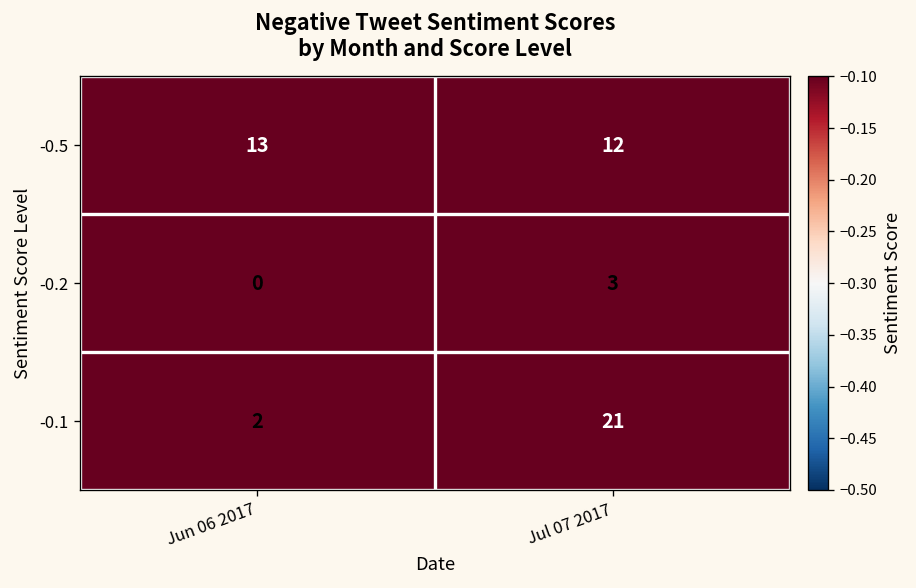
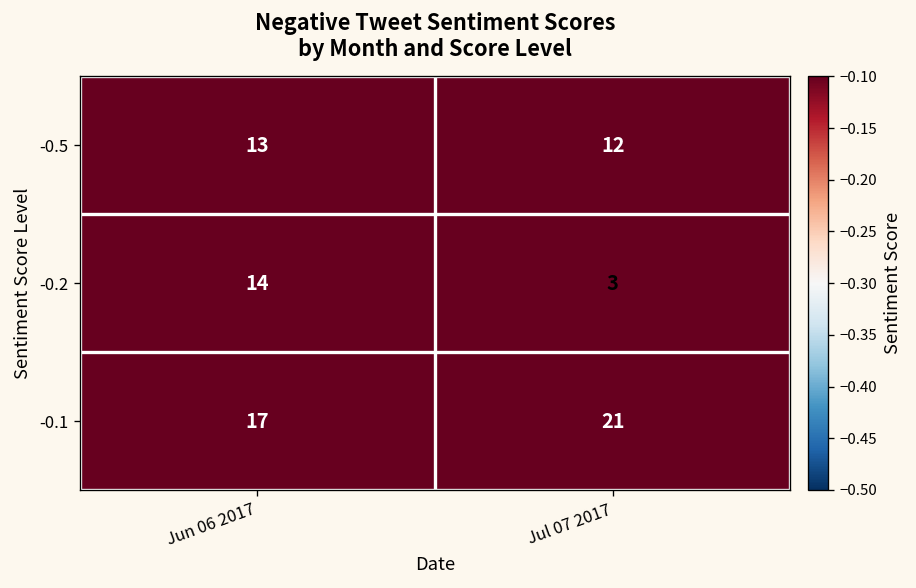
-0.2, Jun 06 2017: 0 -> 14
-0.1, Jun 06 2017: 2 -> 17
